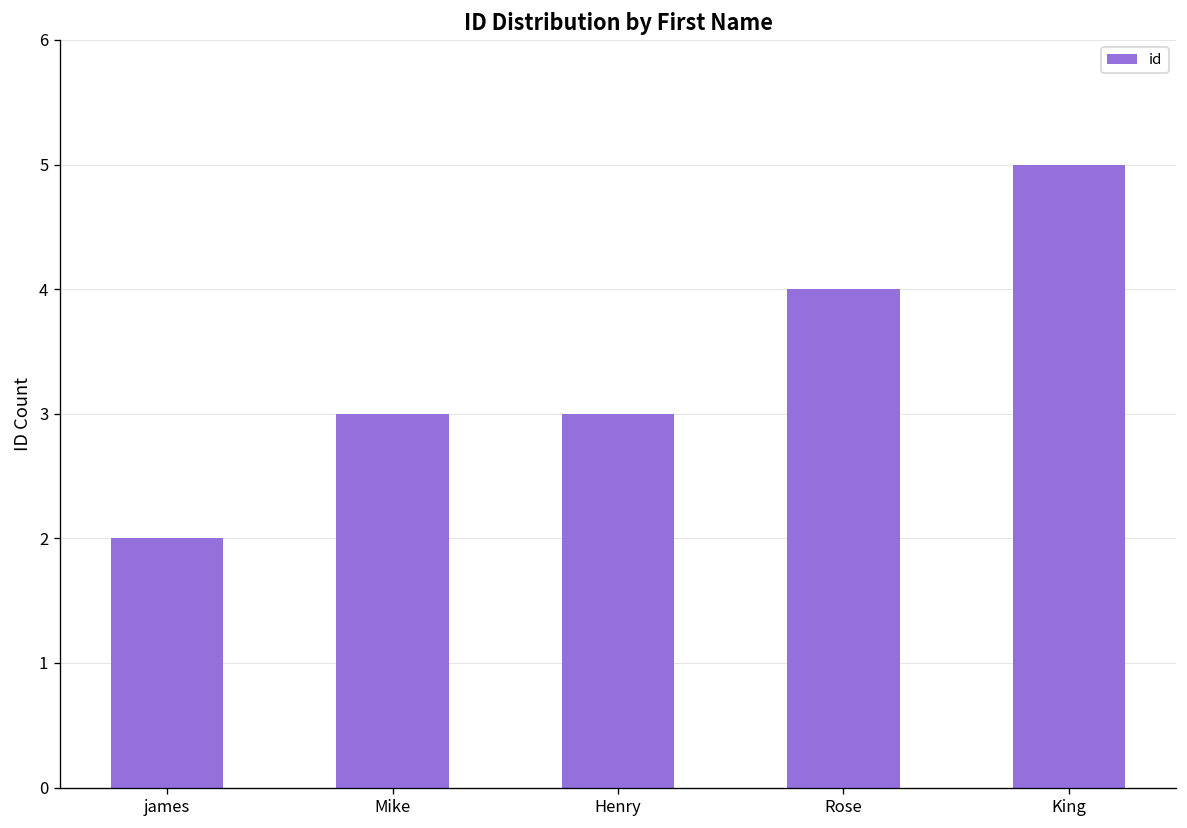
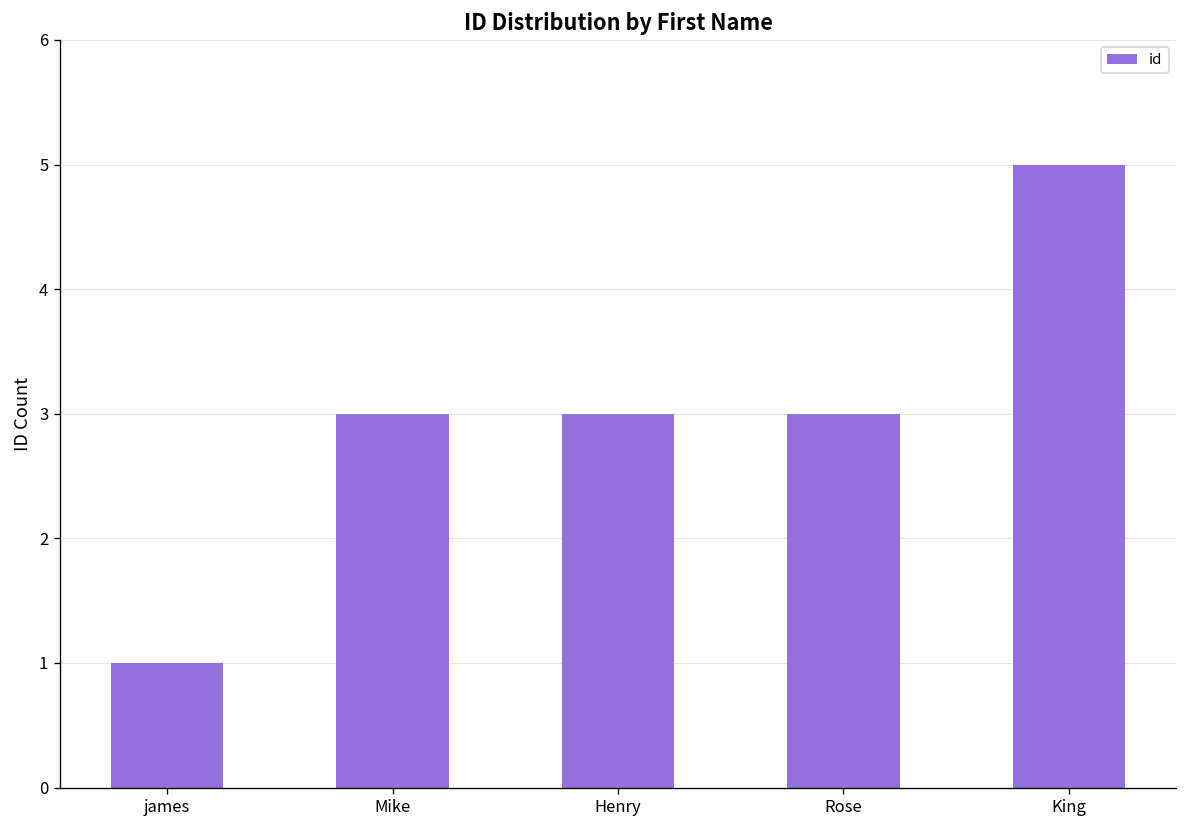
james: 2 -> 1
Rose: 4 -> 3
